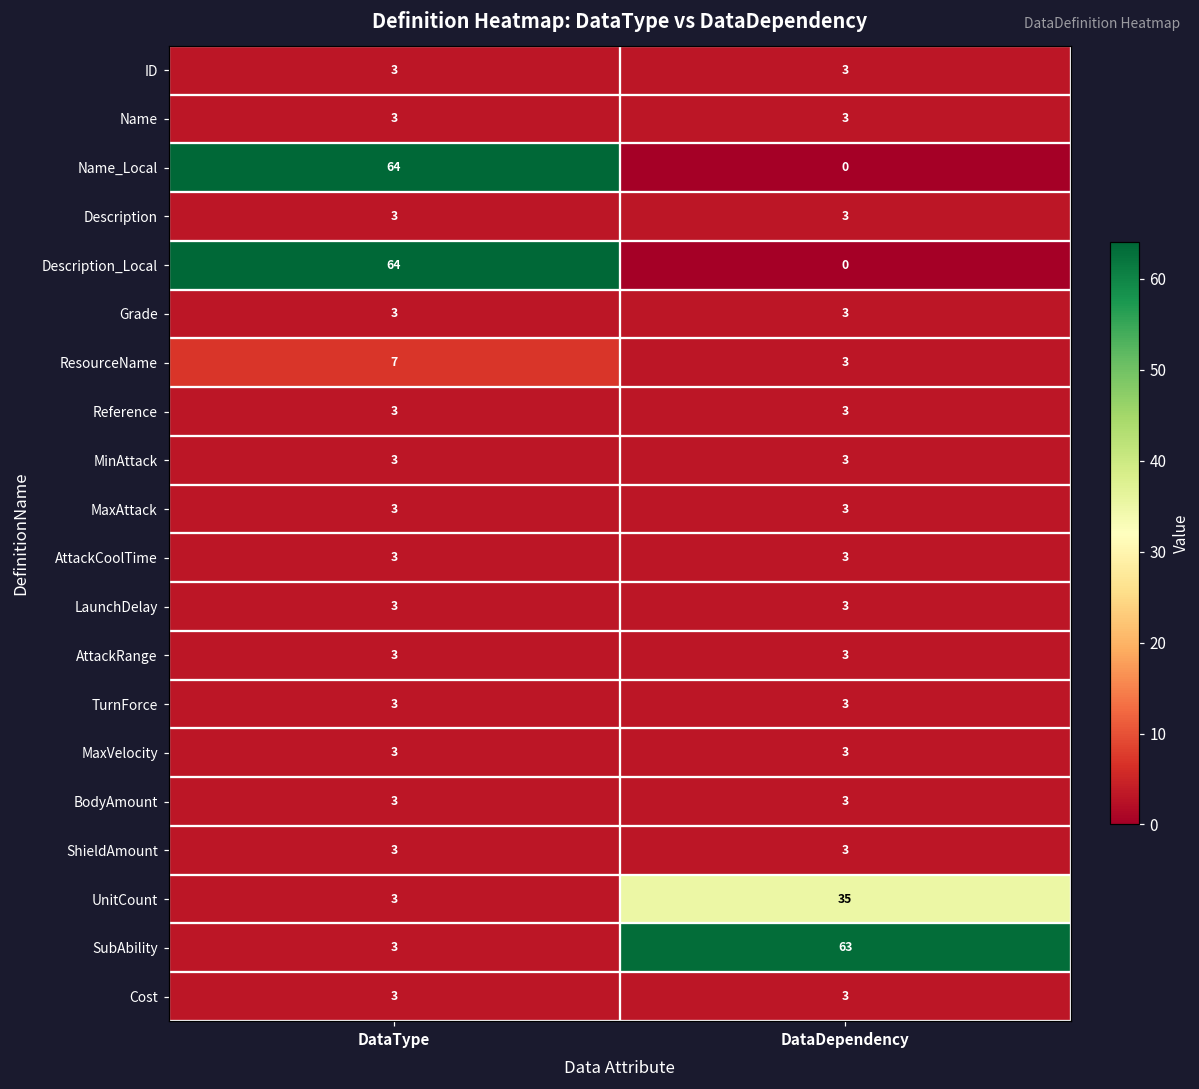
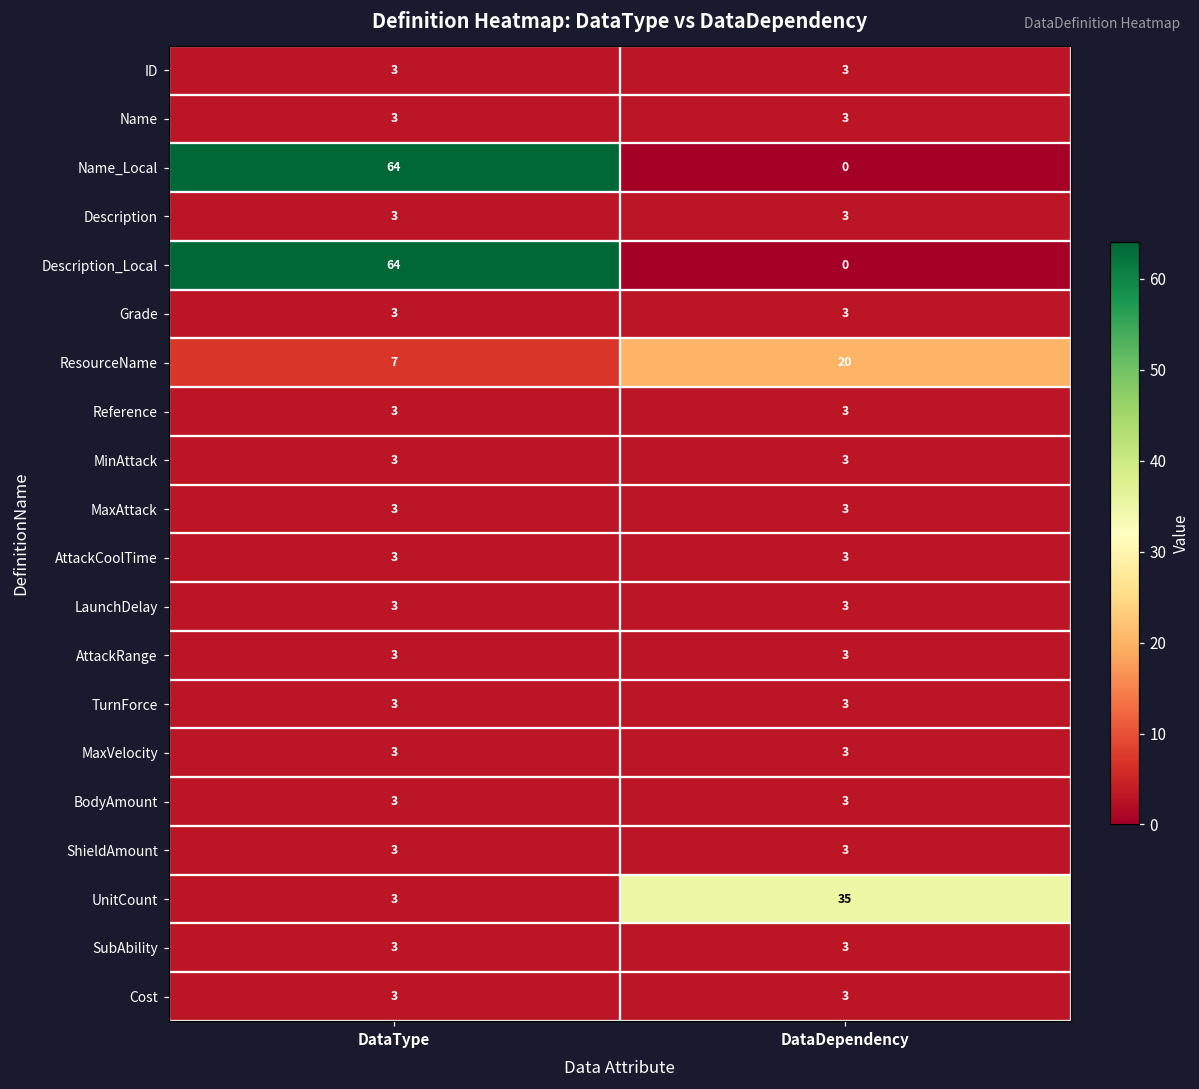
ResourceName, DataDependency: 3 -> 20
SubAbility, DataDependency: 63 -> 3
